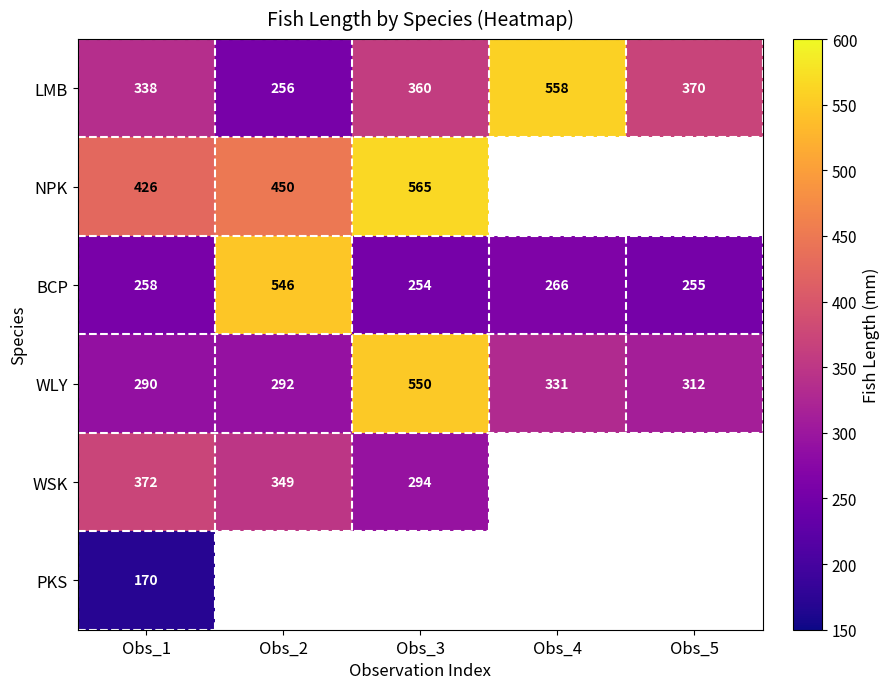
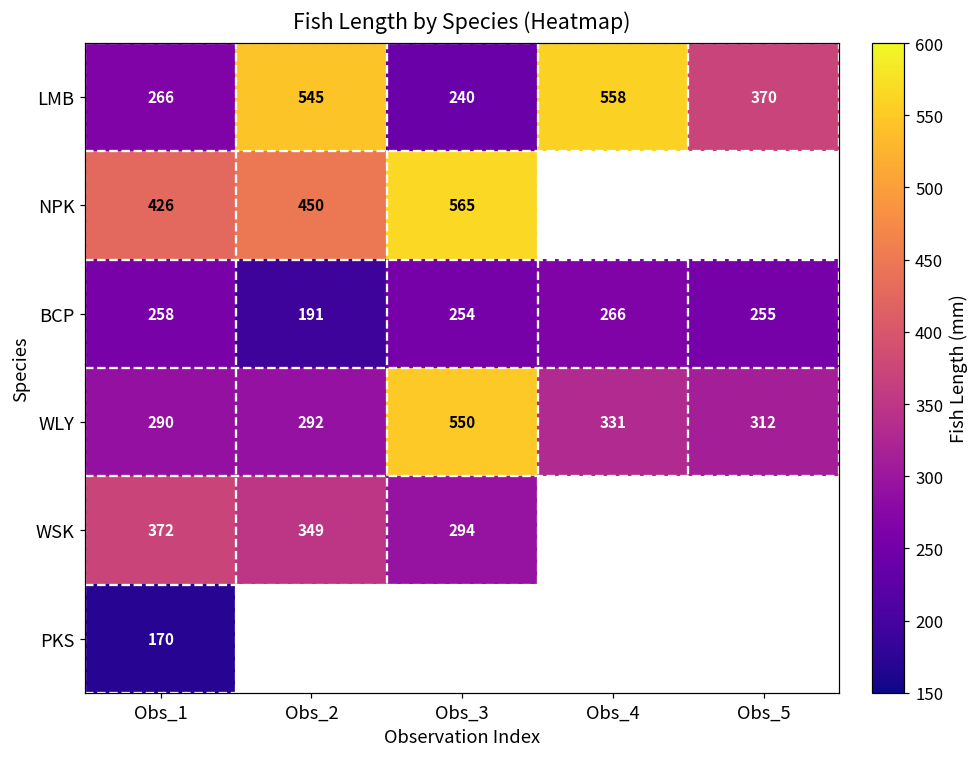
LMB, Obs_1: 338 -> 266
LMB, Obs_2: 256 -> 545
LMB, Obs_3: 360 -> 240
BCP, Obs_2: 546 -> 191
